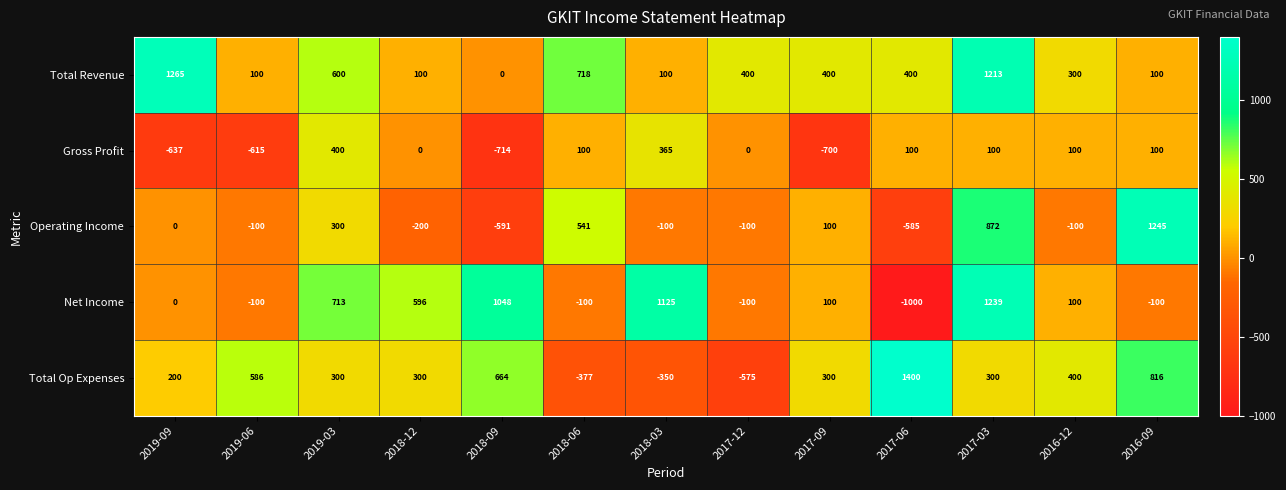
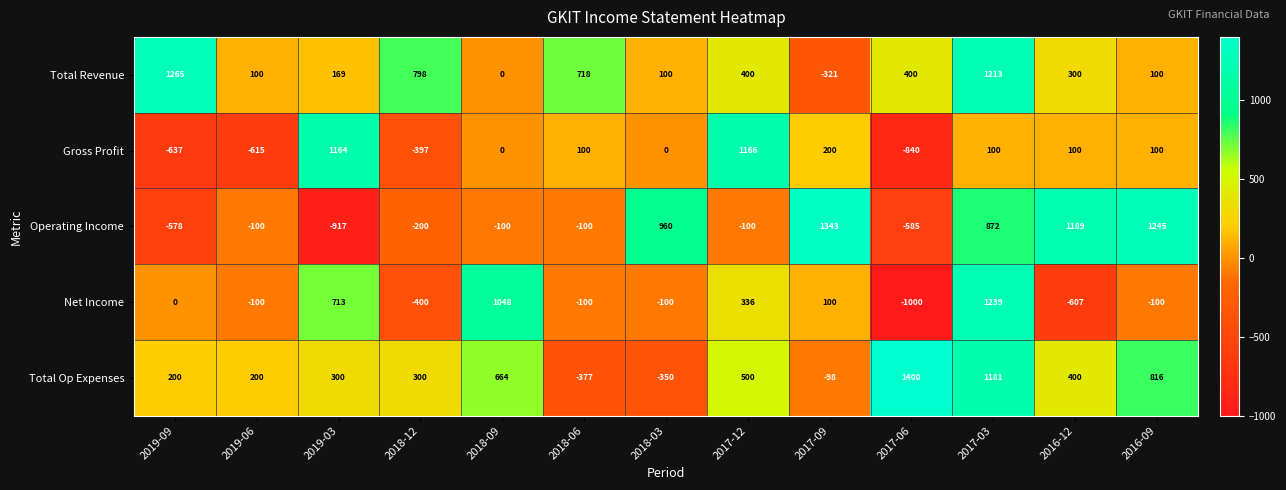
Total Revenue, 2019-03: 600 -> 169
Total Revenue, 2018-12: 100 -> 798
Total Revenue, 2017-09: 400 -> -321
Gross Profit, 2019-03: 400 -> 1164
Gross Profit, 2018-12: 0 -> -397
Gross Profit, 2018-09: -714 -> 0
Gross Profit, 2018-03: 365 -> 0
Gross Profit, 2017-12: 0 -> 1166
Gross Profit, 2017-09: -700 -> 200
Gross Profit, 2017-06: 100 -> -840
Operating Income, 2019-09: 0 -> -578
Operating Income, 2019-03: 300 -> -917
Operating Income, 2018-09: -591 -> -100
Operating Income, 2018-06: 541 -> -100
Operating Income, 2018-03: -100 -> 960
Operating Income, 2017-09: 100 -> 1343
Operating Income, 2016-12: -100 -> 1189
Net Income, 2018-12: 596 -> -400
Net Income, 2018-03: 1125 -> -100
Net Income, 2017-12: -100 -> 336
Net Income, 2016-12: 100 -> -607
Total Op Expenses, 2019-06: 586 -> 200
Total Op Expenses, 2017-12: -575 -> 500
Total Op Expenses, 2017-09: 300 -> -98
Total Op Expenses, 2017-03: 300 -> 1181
